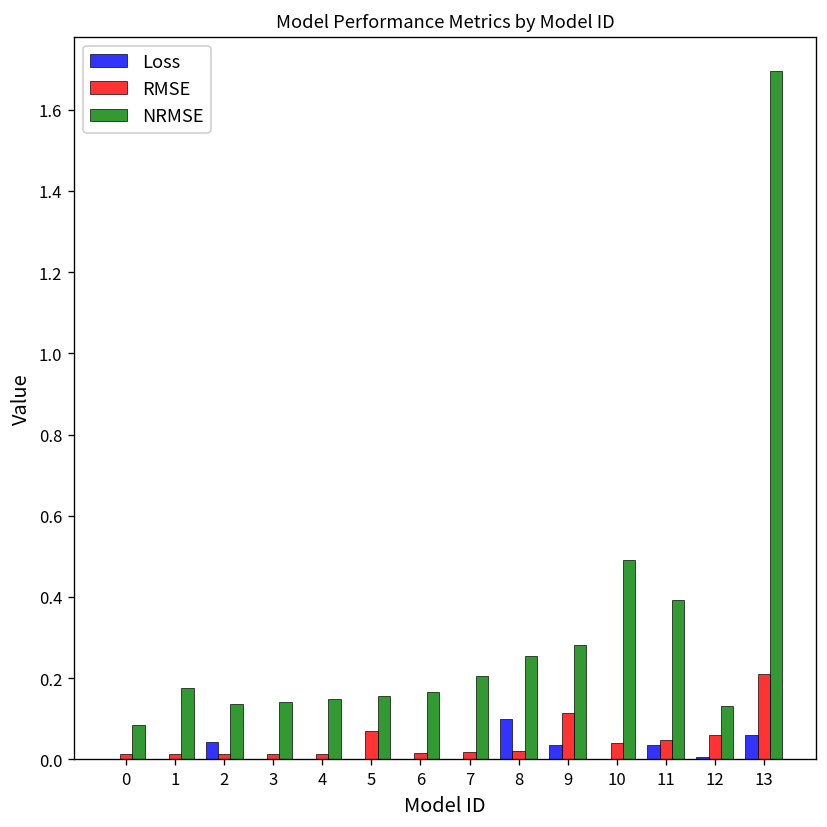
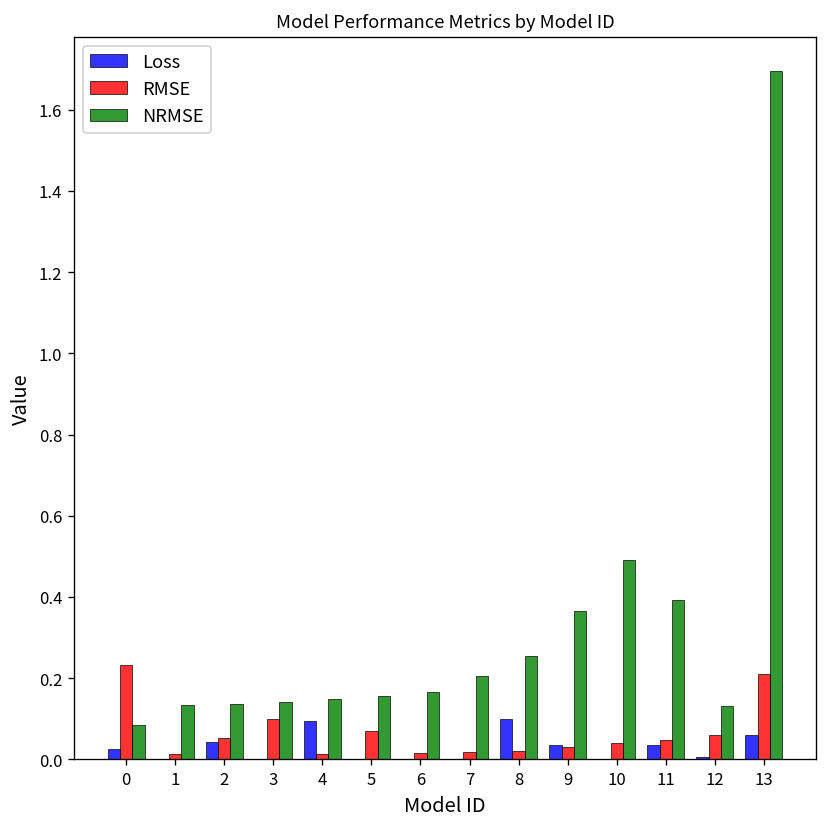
Loss, 0: 0.00 -> 0.03
RMSE, 0: 0.01 -> 0.23
NRMSE, 1: 0.18 -> 0.13
RMSE, 2: 0.01 -> 0.05
RMSE, 3: 0.01 -> 0.10
Loss, 4: 0.00 -> 0.10
RMSE, 9: 0.11 -> 0.03
NRMSE, 9: 0.28 -> 0.36
